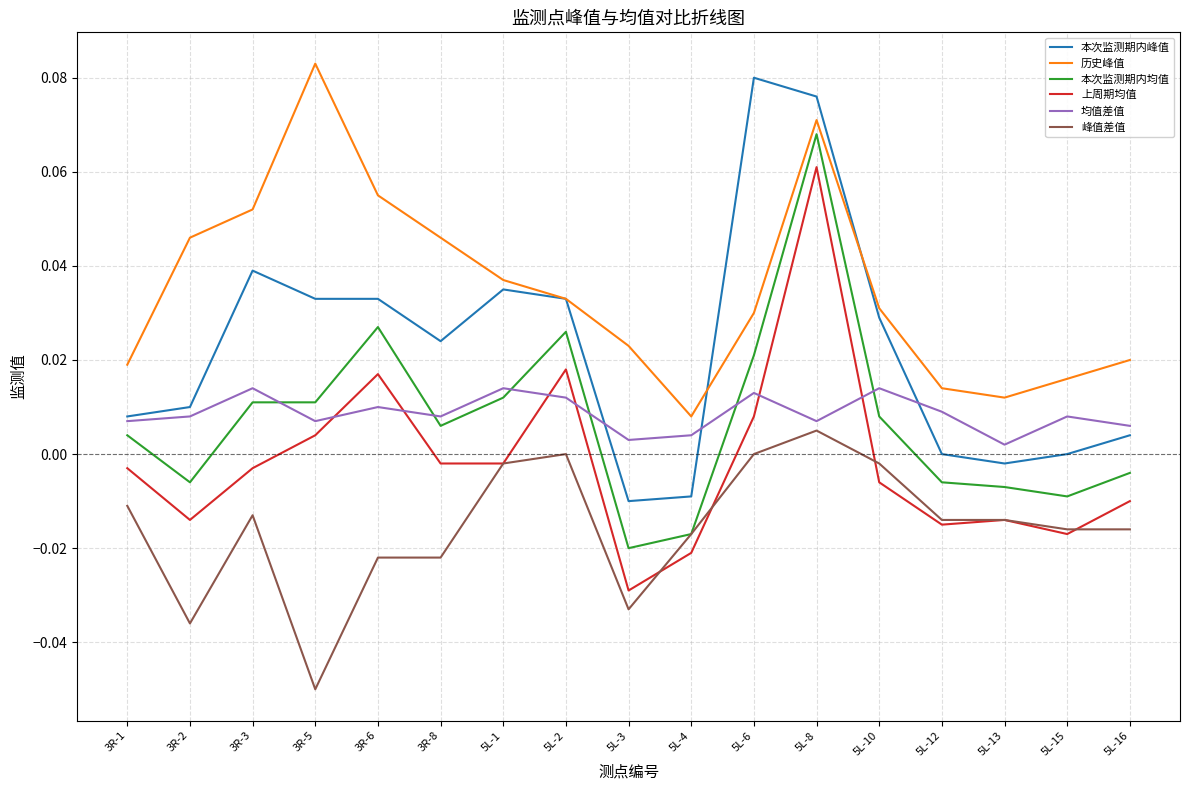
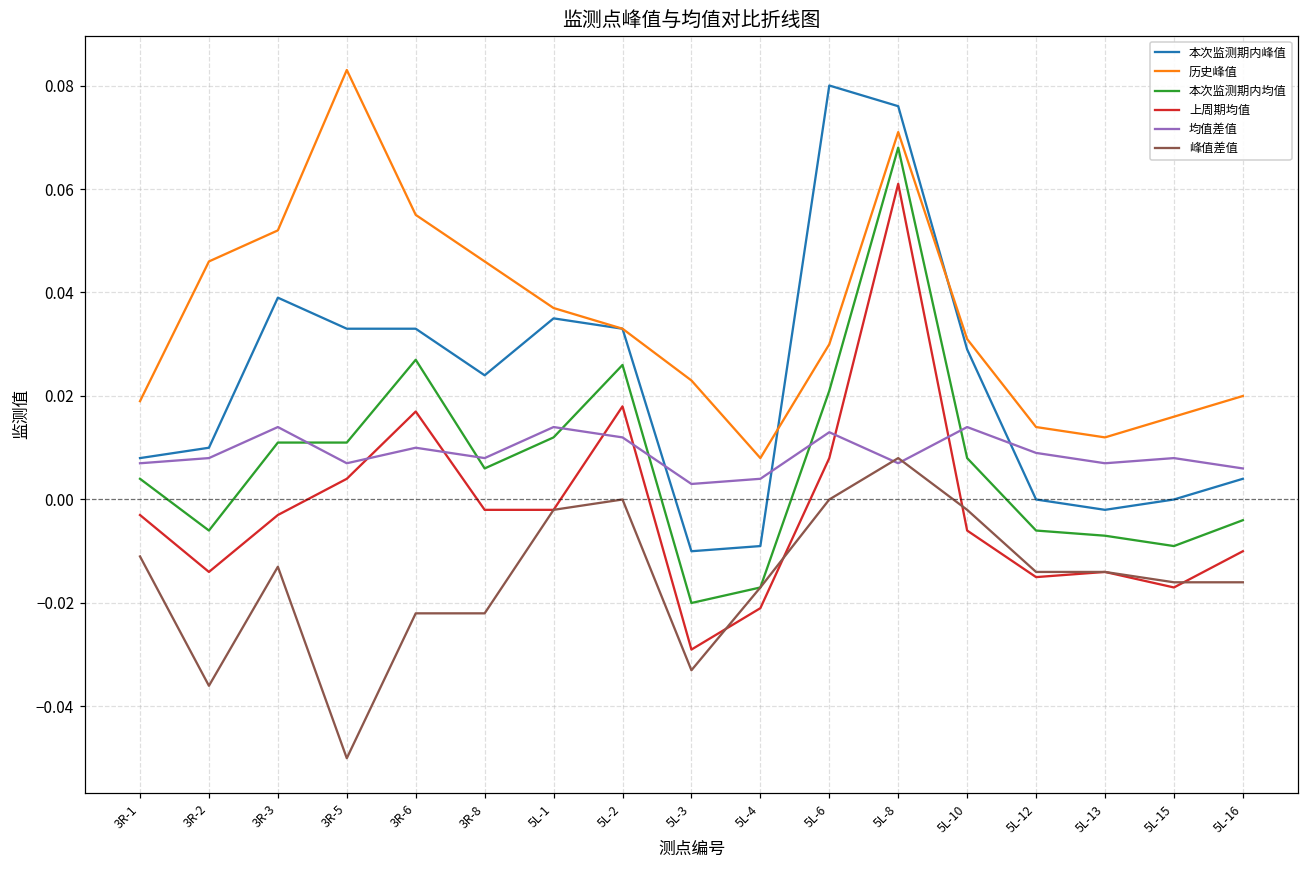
峰值差值, 5L-8: 0.005 -> 0.008
均值差值, 5L-13: 0.002 -> 0.007
